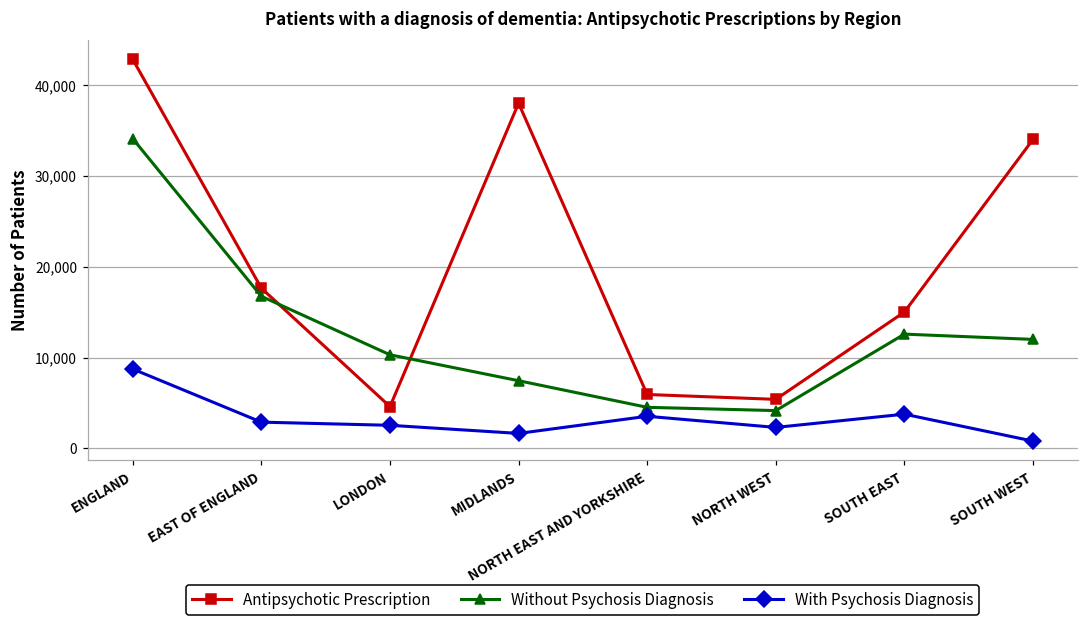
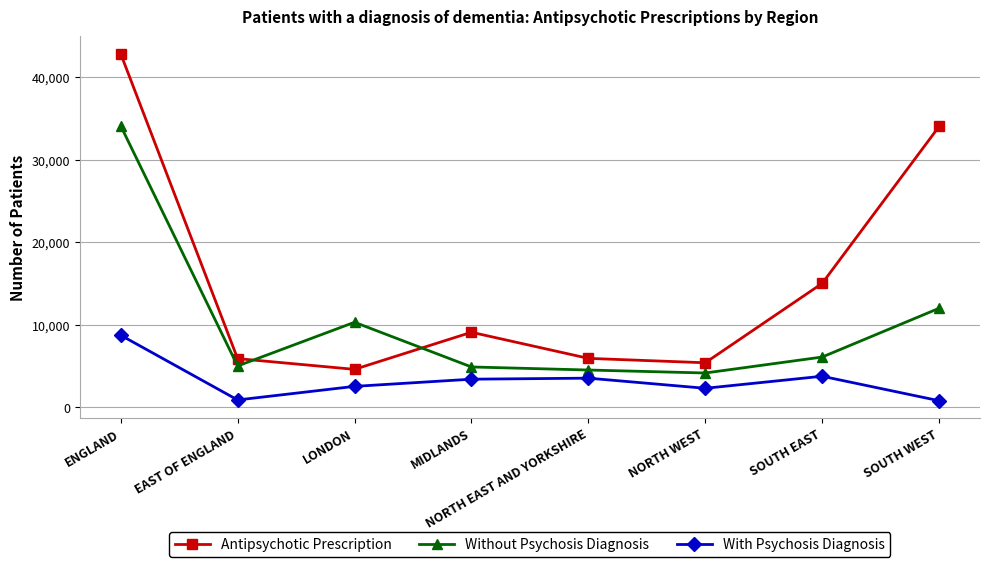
Antipsychotic Prescription, EAST OF ENGLAND: 18,000 -> 6,000
Without Psychosis Diagnosis, EAST OF ENGLAND: 17,000 -> 5,000
With Psychosis Diagnosis, EAST OF ENGLAND: 3,000 -> 1,000
Antipsychotic Prescription, MIDLANDS: 38,000 -> 9,000
Without Psychosis Diagnosis, MIDLANDS: 7,000 -> 5,000
With Psychosis Diagnosis, MIDLANDS: 2,000 -> 3,000
Without Psychosis Diagnosis, SOUTH EAST: 13,000 -> 6,000
